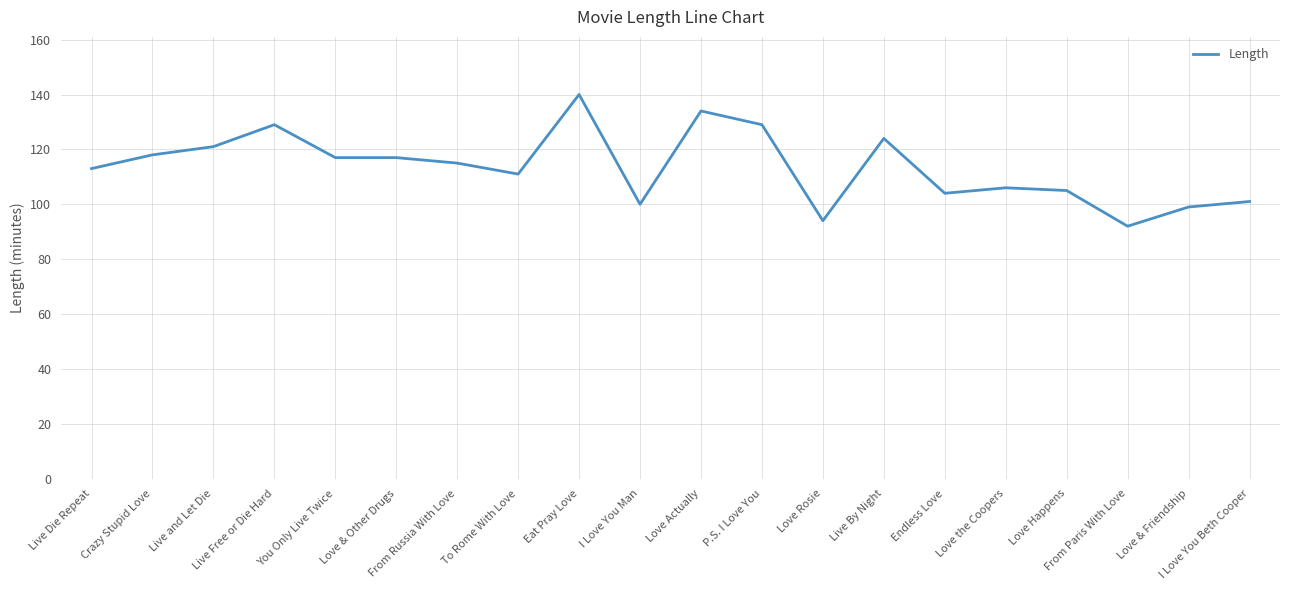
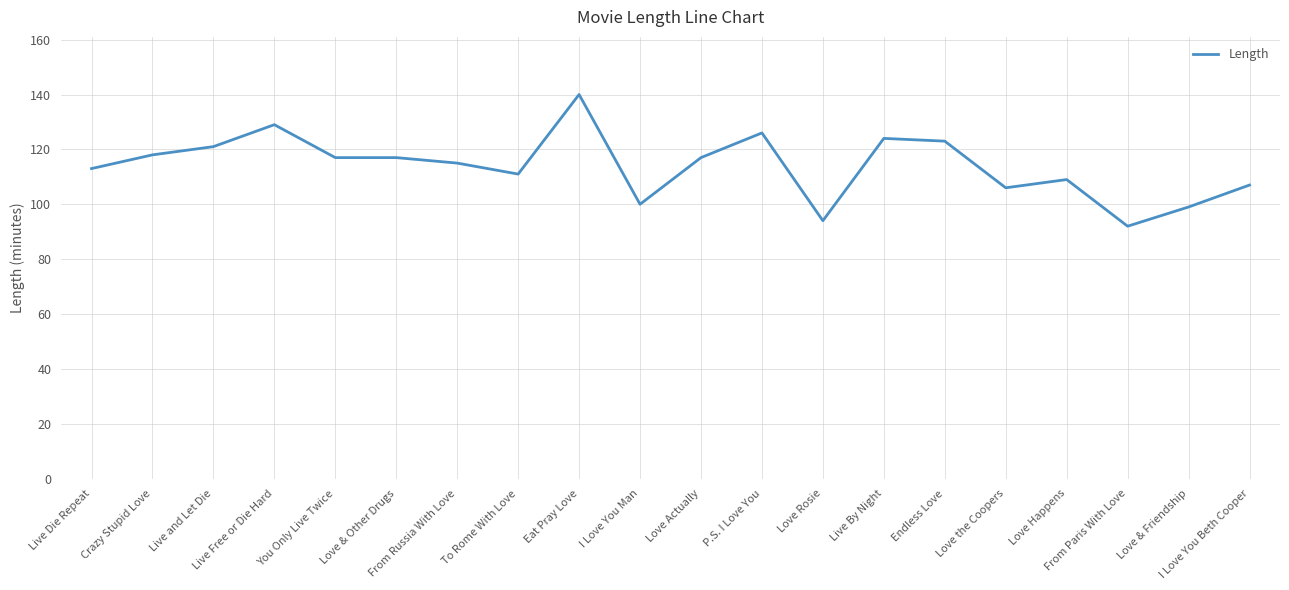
Love Actually: 134 -> 117
P.S. I Love You: 129 -> 126
Endless Love: 104 -> 123
Love Happens: 105 -> 109
I Love You Beth Cooper: 101 -> 107
